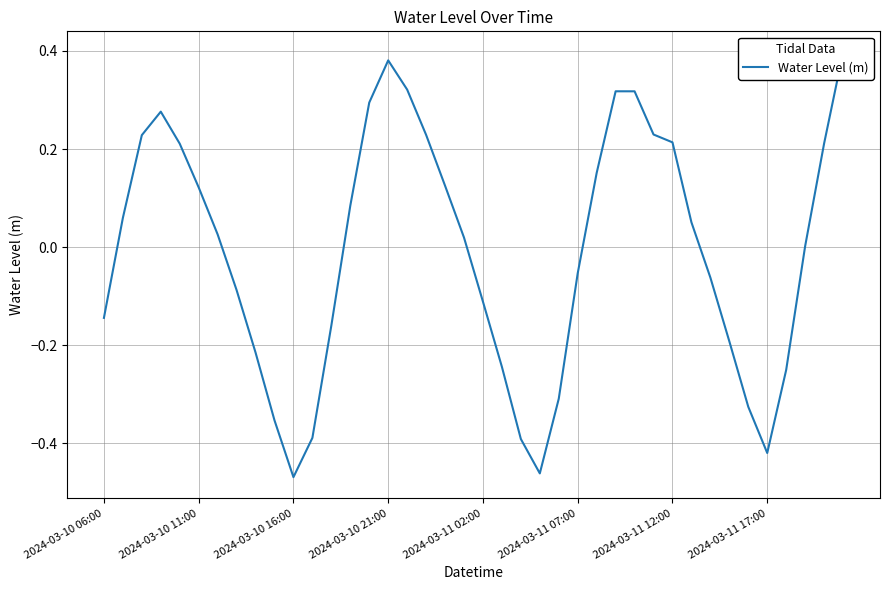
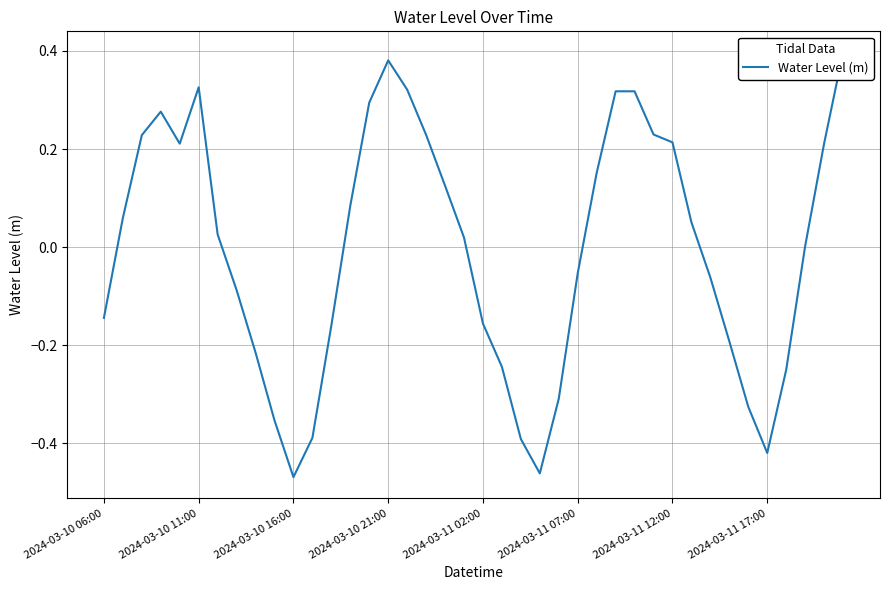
2024-03-10 11:00: 0.12 -> 0.33
2024-03-11 02:00: -0.11 -> -0.16
